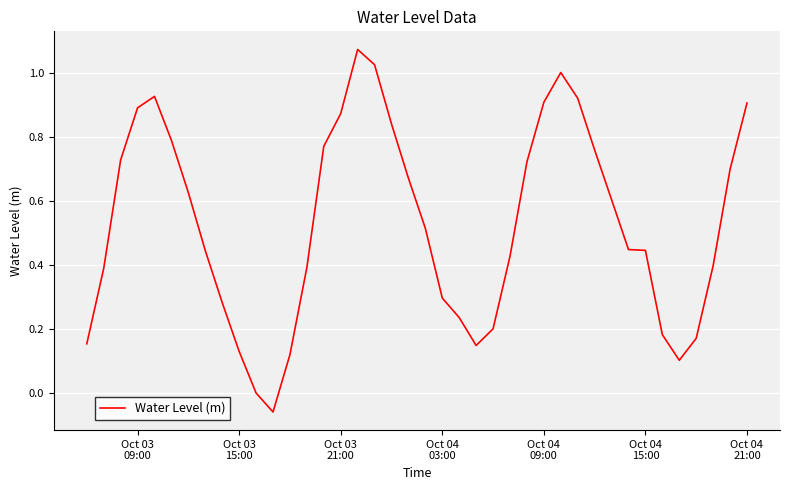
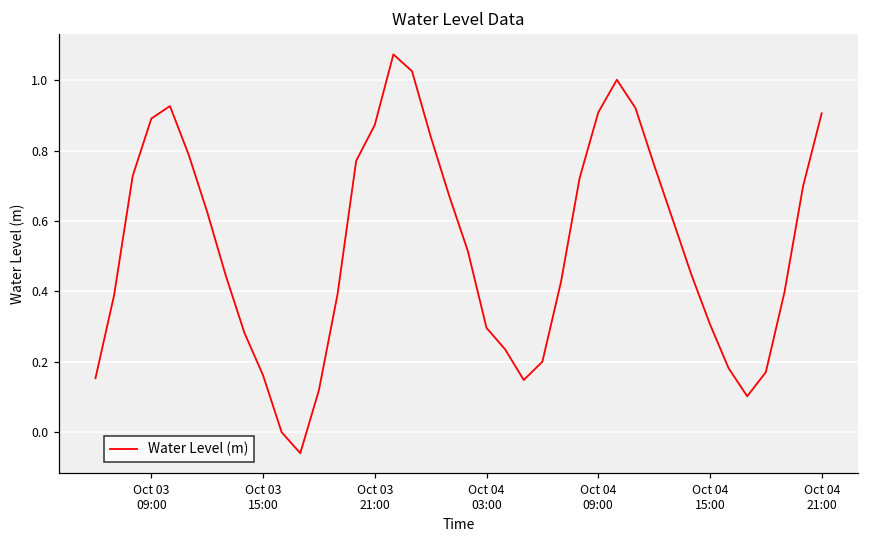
Oct 03 15:00: 0.13 -> 0.16
Oct 04 15:00: 0.45 -> 0.31
